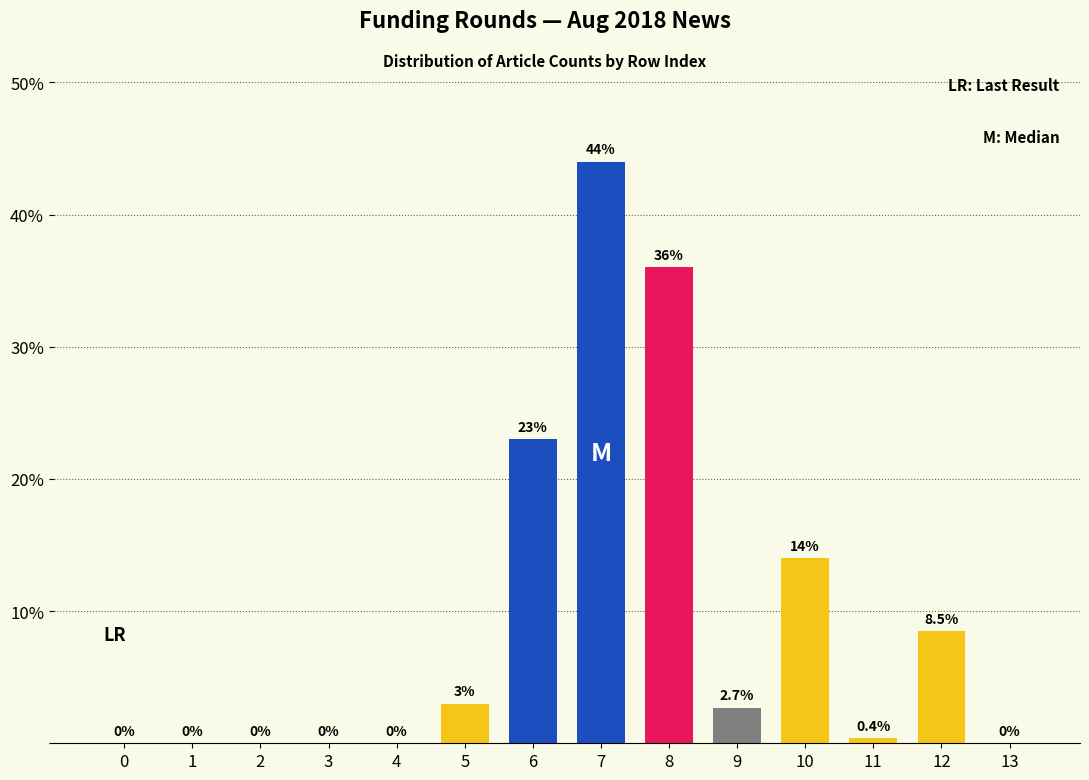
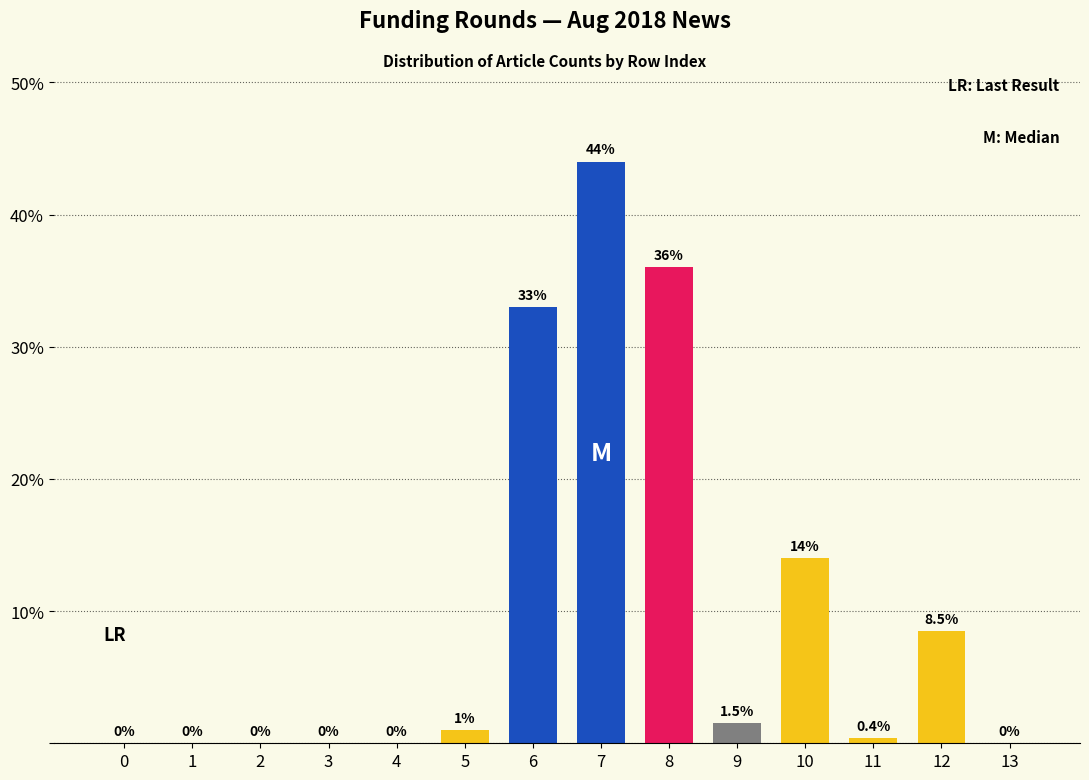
5: 3% -> 1%
6: 23% -> 33%
9: 2.7% -> 1.5%
